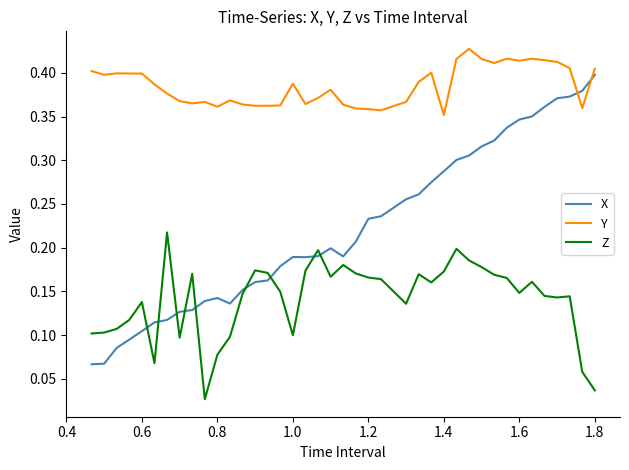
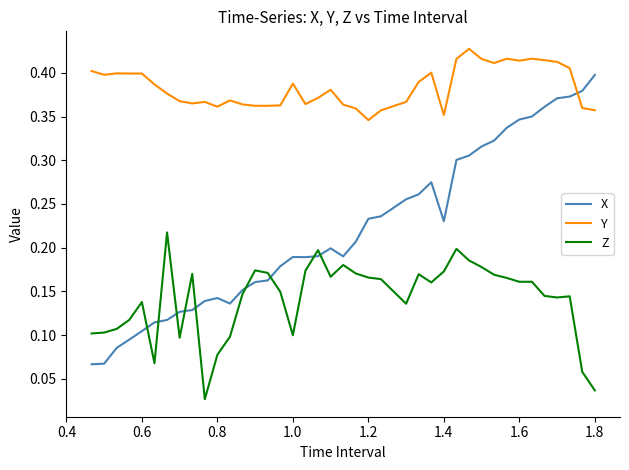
Y, 1.2: 0.36 -> 0.35
X, 1.4: 0.29 -> 0.23
Z, 1.6: 0.15 -> 0.16
Y, 1.8: 0.40 -> 0.36
